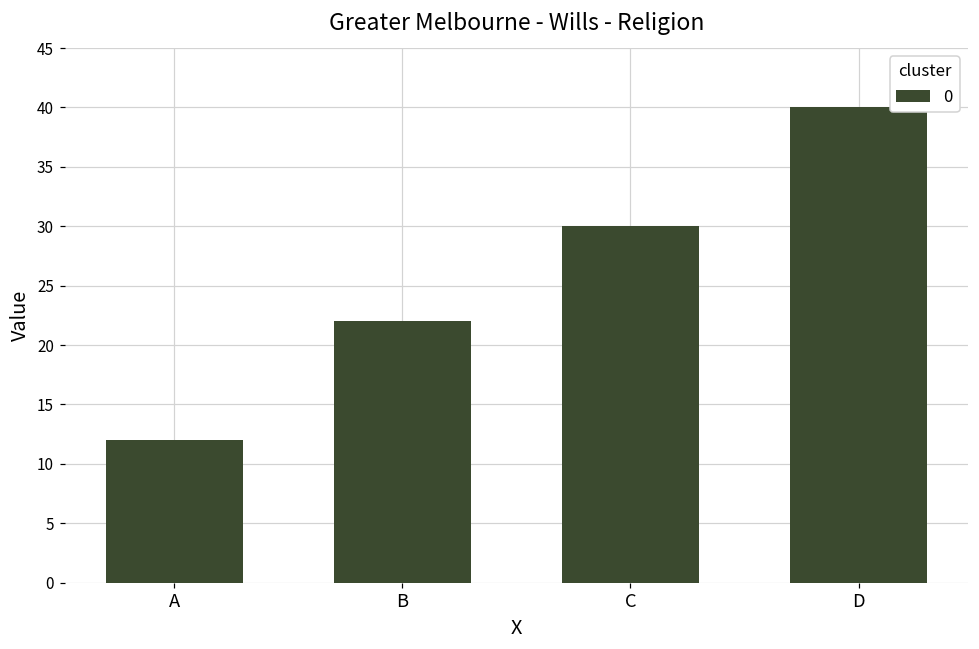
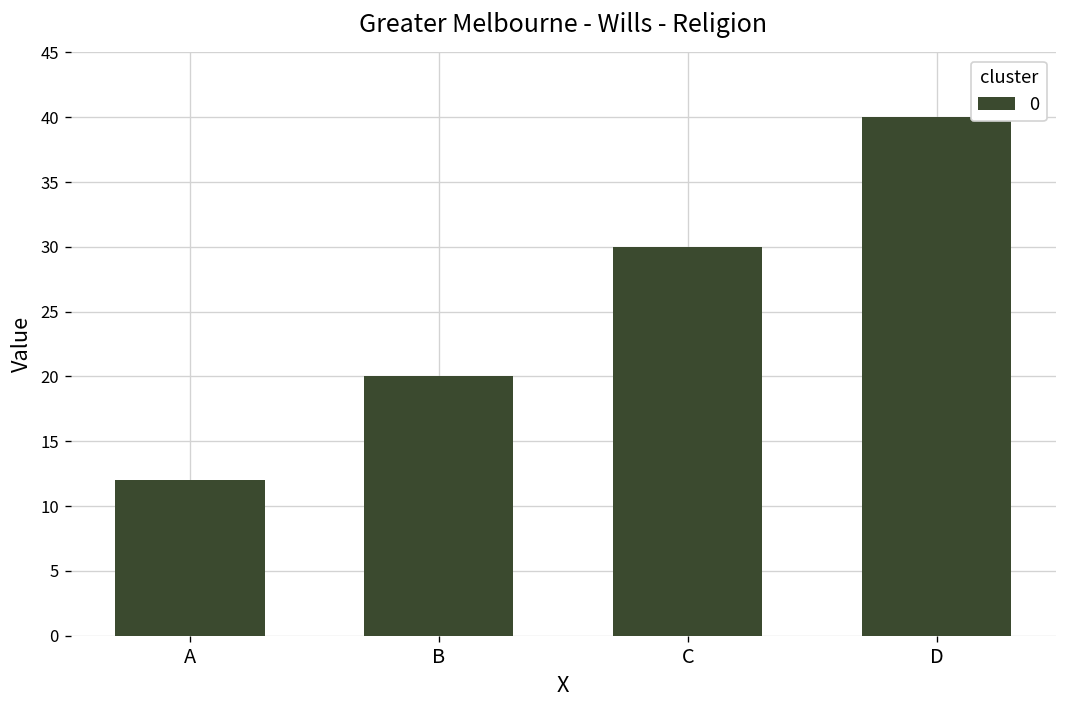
B: 22 -> 20
